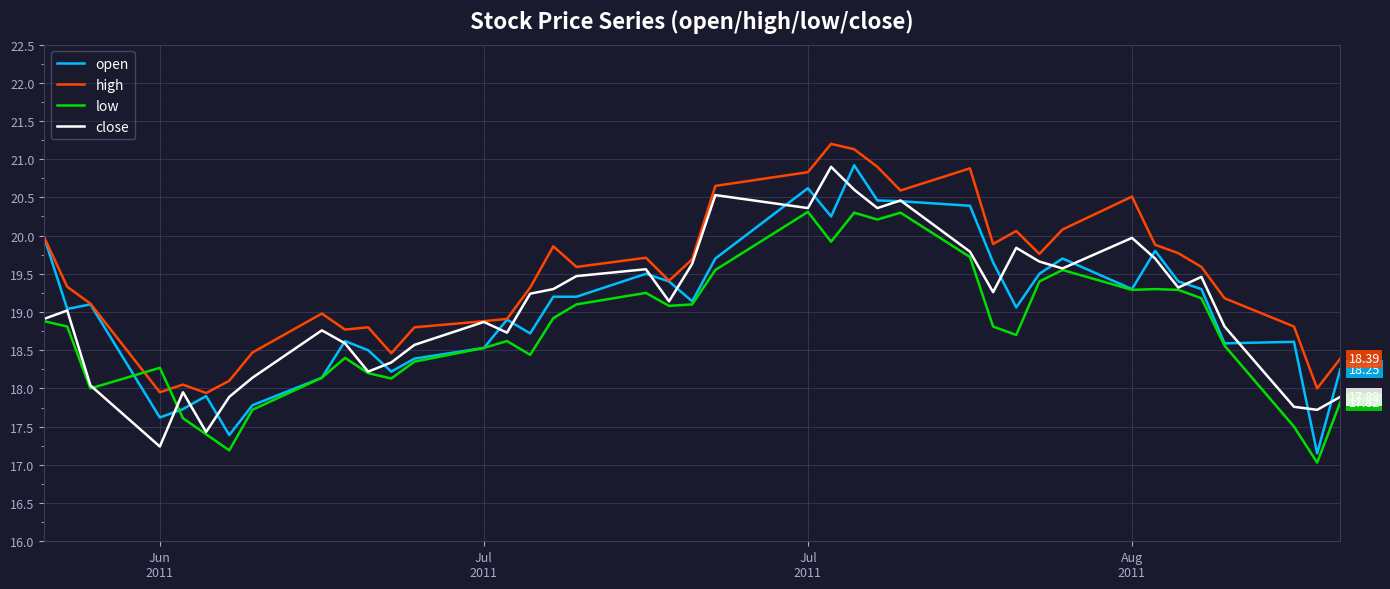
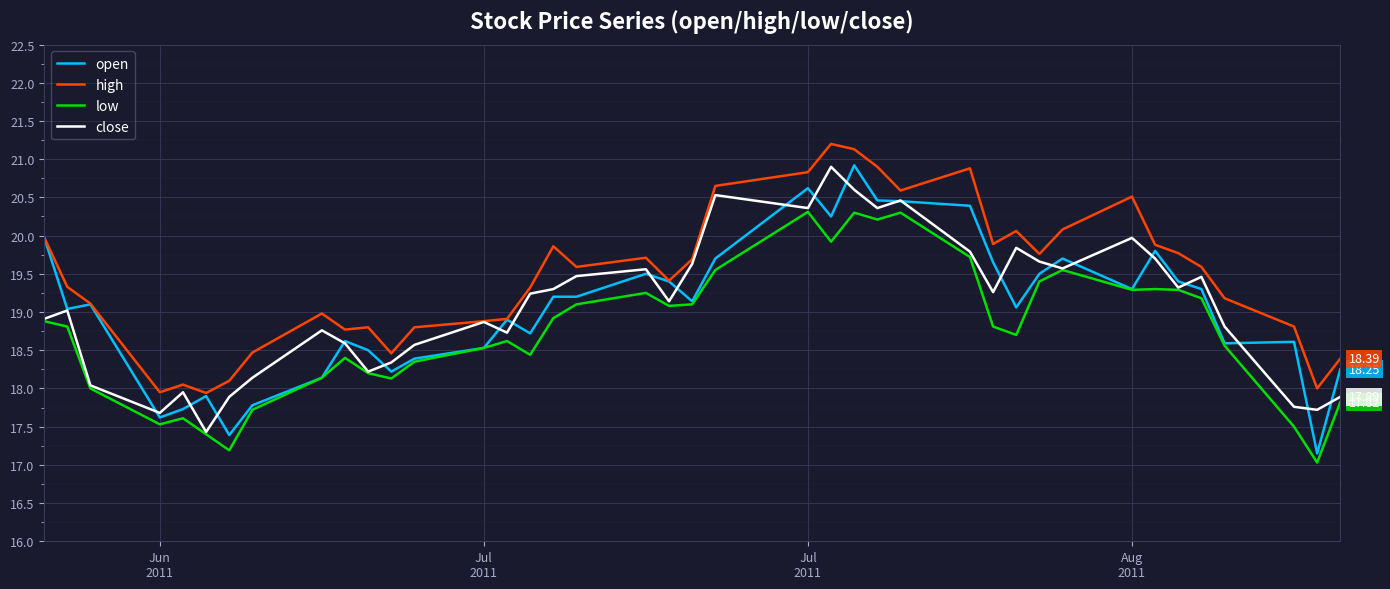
low, Jun 2011: 18.3 -> 17.5
close, Jun 2011: 17.2 -> 17.7
